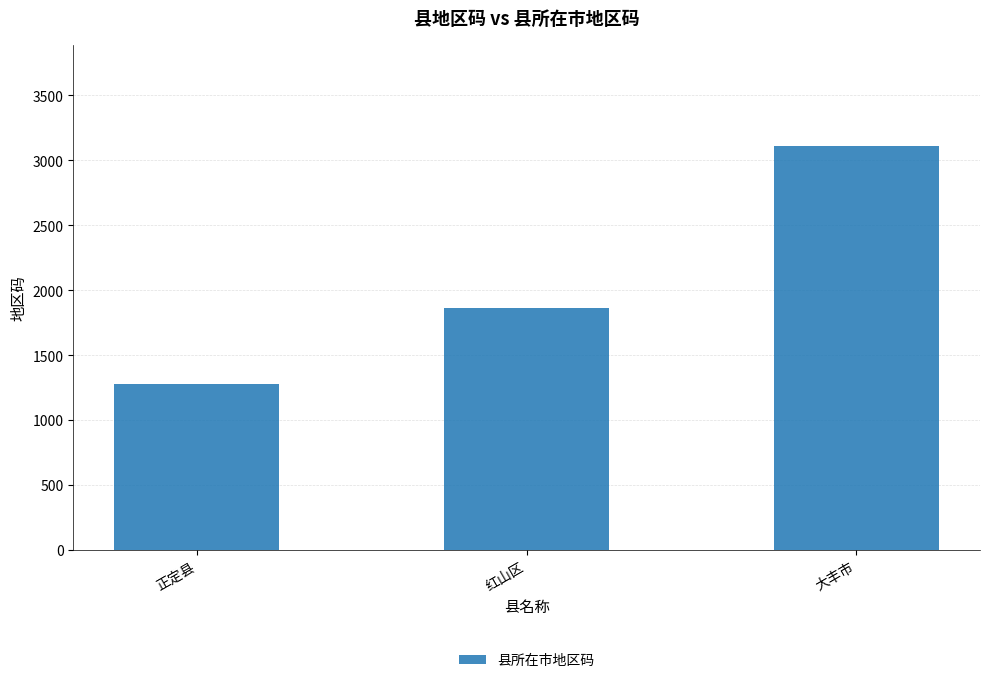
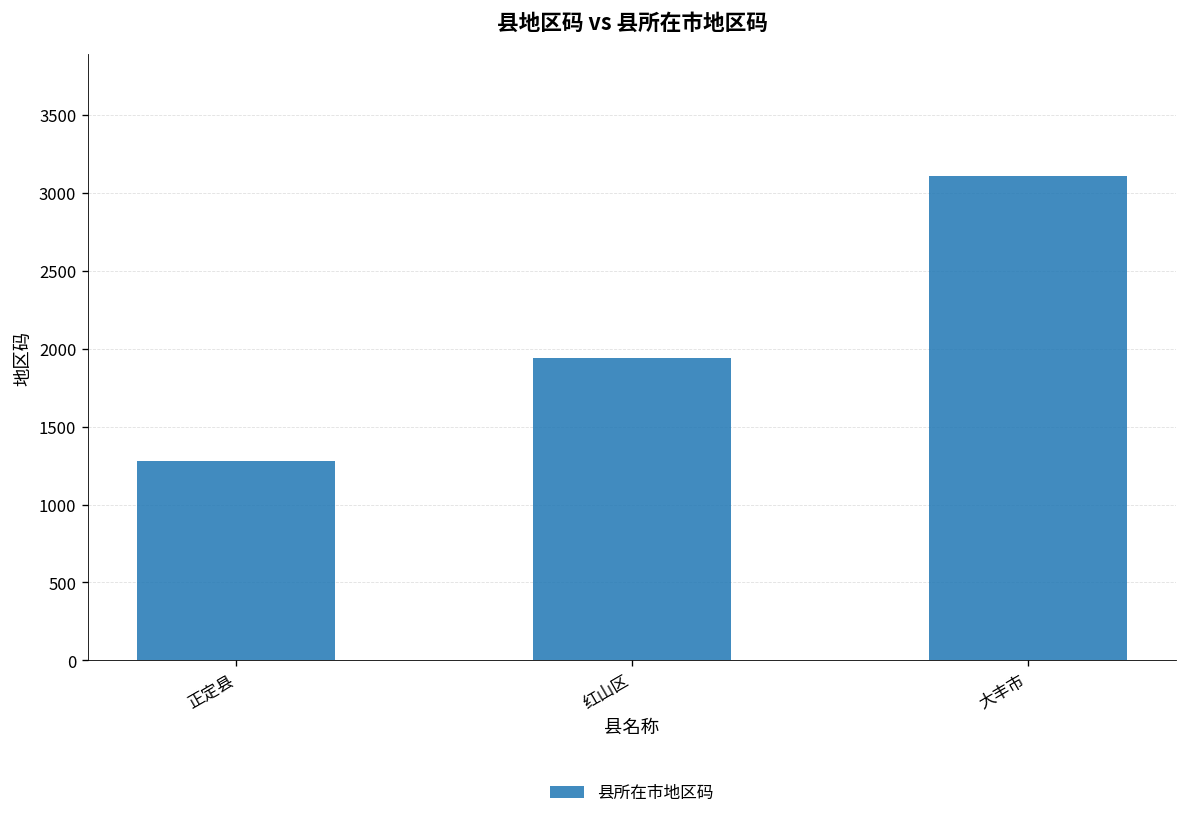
红山区: 1860 -> 1940
